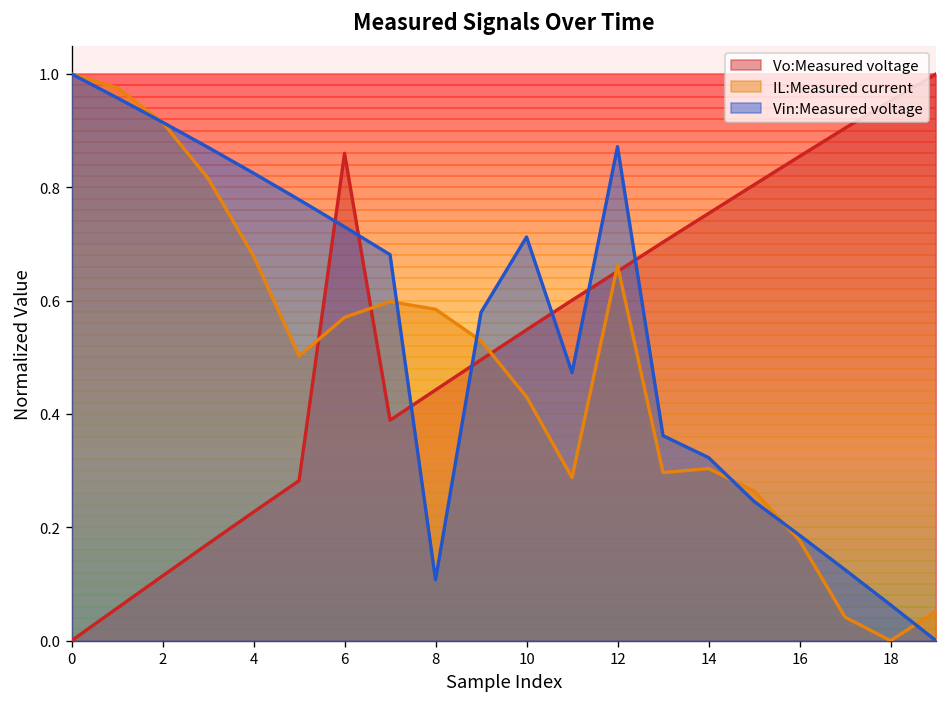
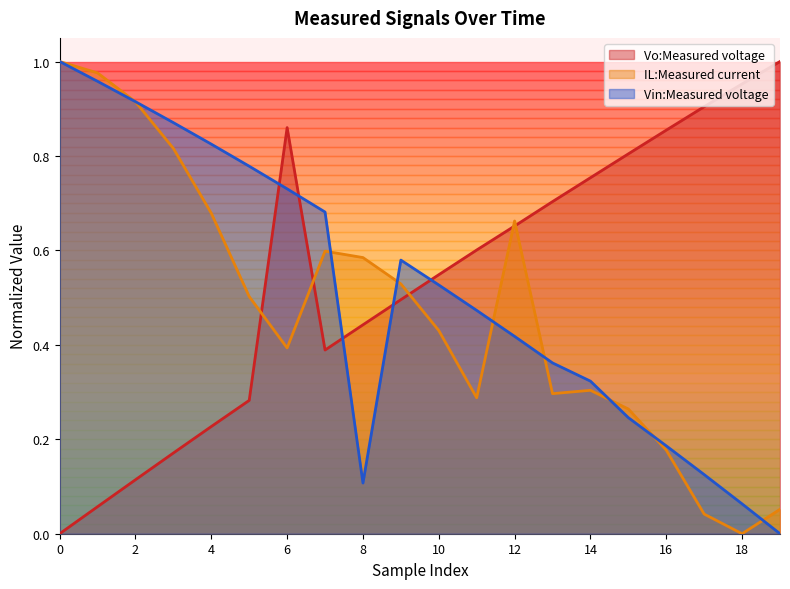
IL:Measured current, 6: 0.57 -> 0.39
Vin:Measured voltage, 10: 0.71 -> 0.53
Vin:Measured voltage, 12: 0.87 -> 0.42
